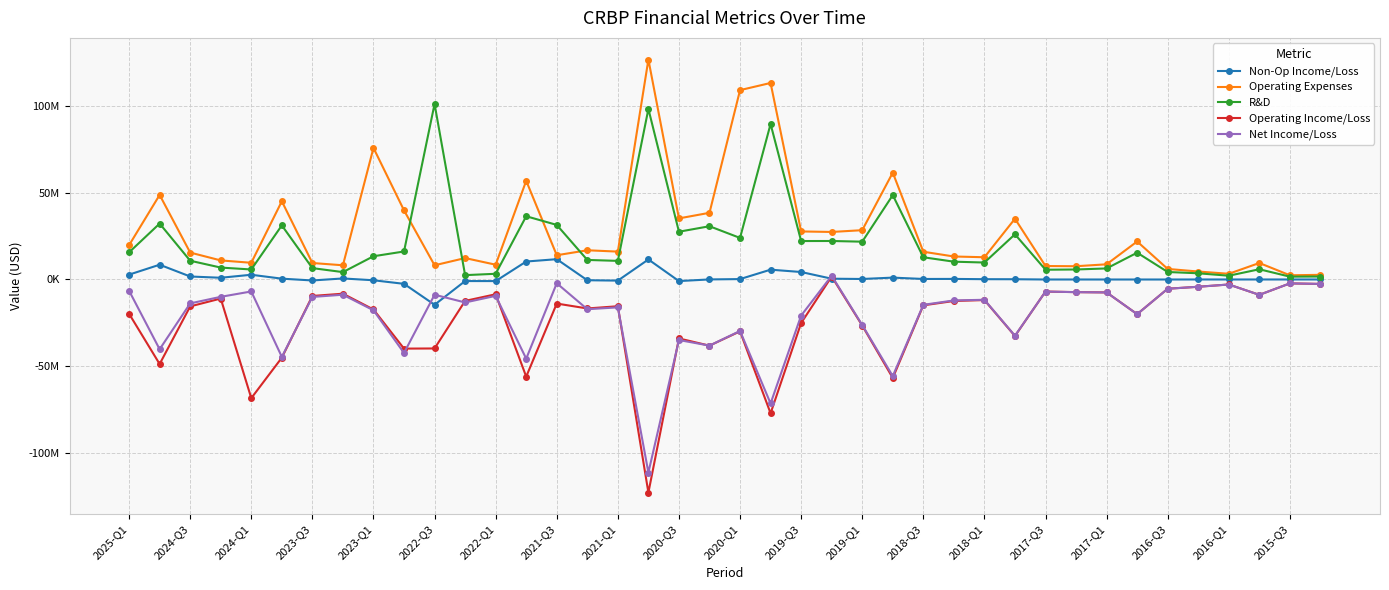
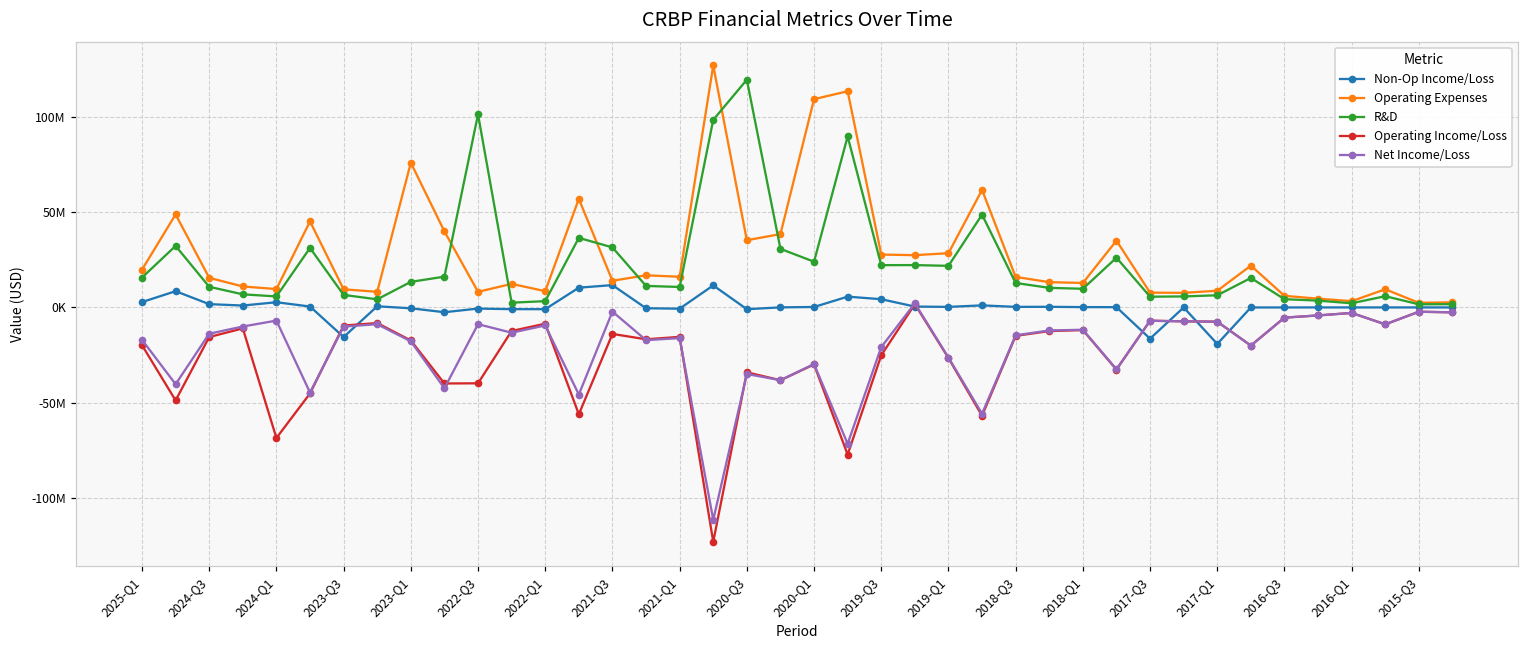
Net Income/Loss, 2025-Q1: -7000000 -> -17000000
Non-Op Income/Loss, 2023-Q3: -1000000 -> -16000000
Non-Op Income/Loss, 2022-Q3: -15000000 -> -1000000
R&D, 2020-Q3: 28000000 -> 119000000
Non-Op Income/Loss, 2017-Q3: 0 -> -16000000
Non-Op Income/Loss, 2017-Q1: 0 -> -19000000
